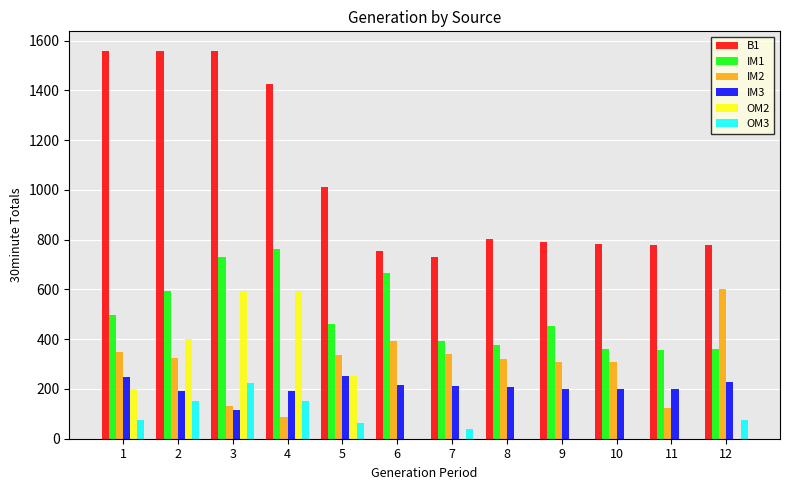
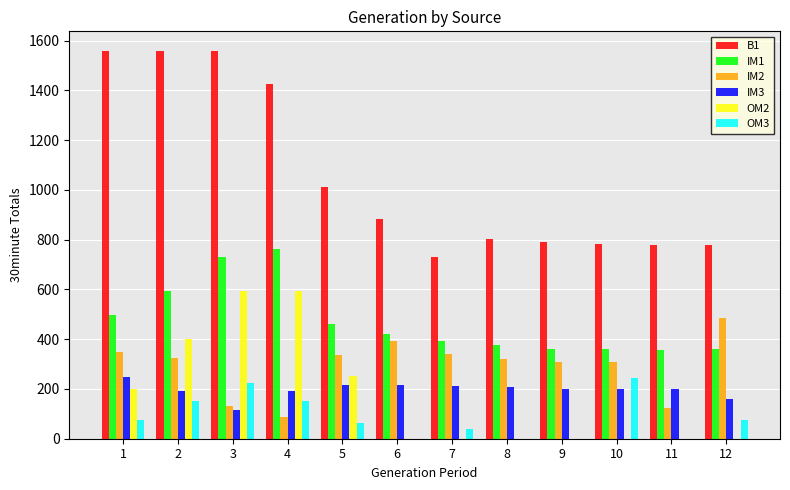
IM3, 5: 250 -> 220
B1, 6: 750 -> 880
IM1, 6: 660 -> 420
IM1, 9: 450 -> 360
OM3, 10: 0 -> 250
IM2, 12: 600 -> 490
IM3, 12: 230 -> 160
